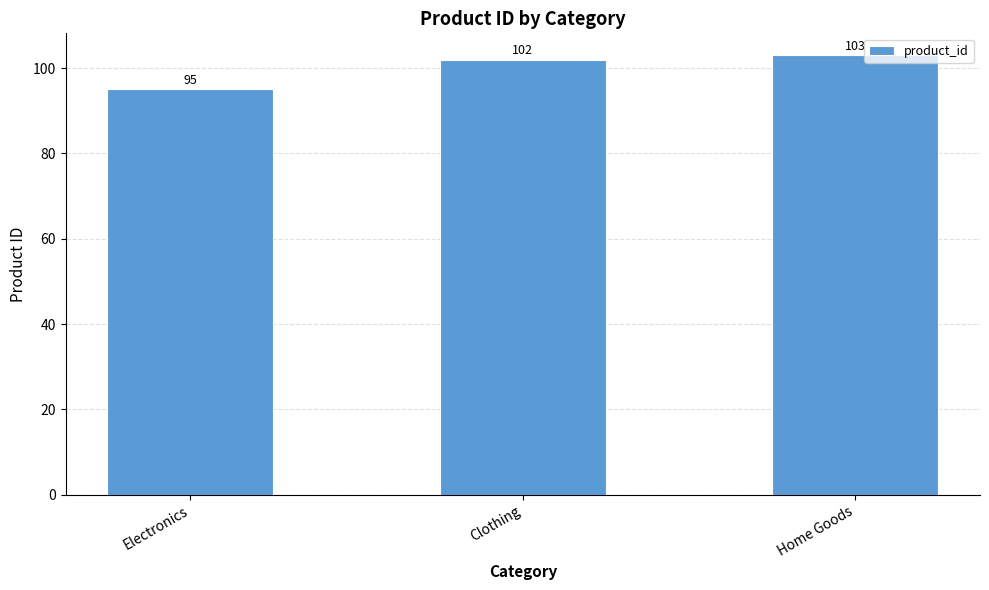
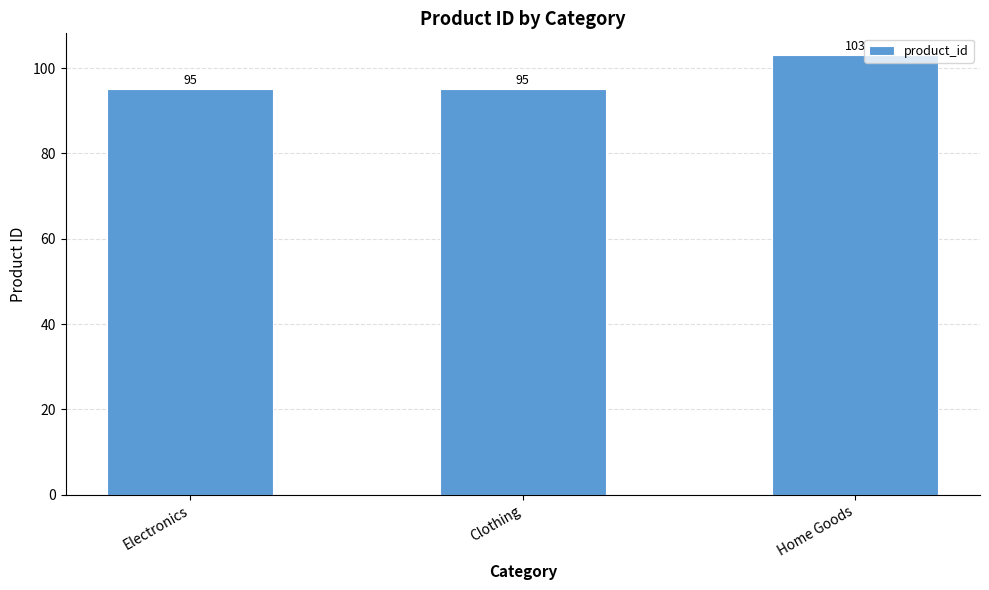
Clothing: 102 -> 95
